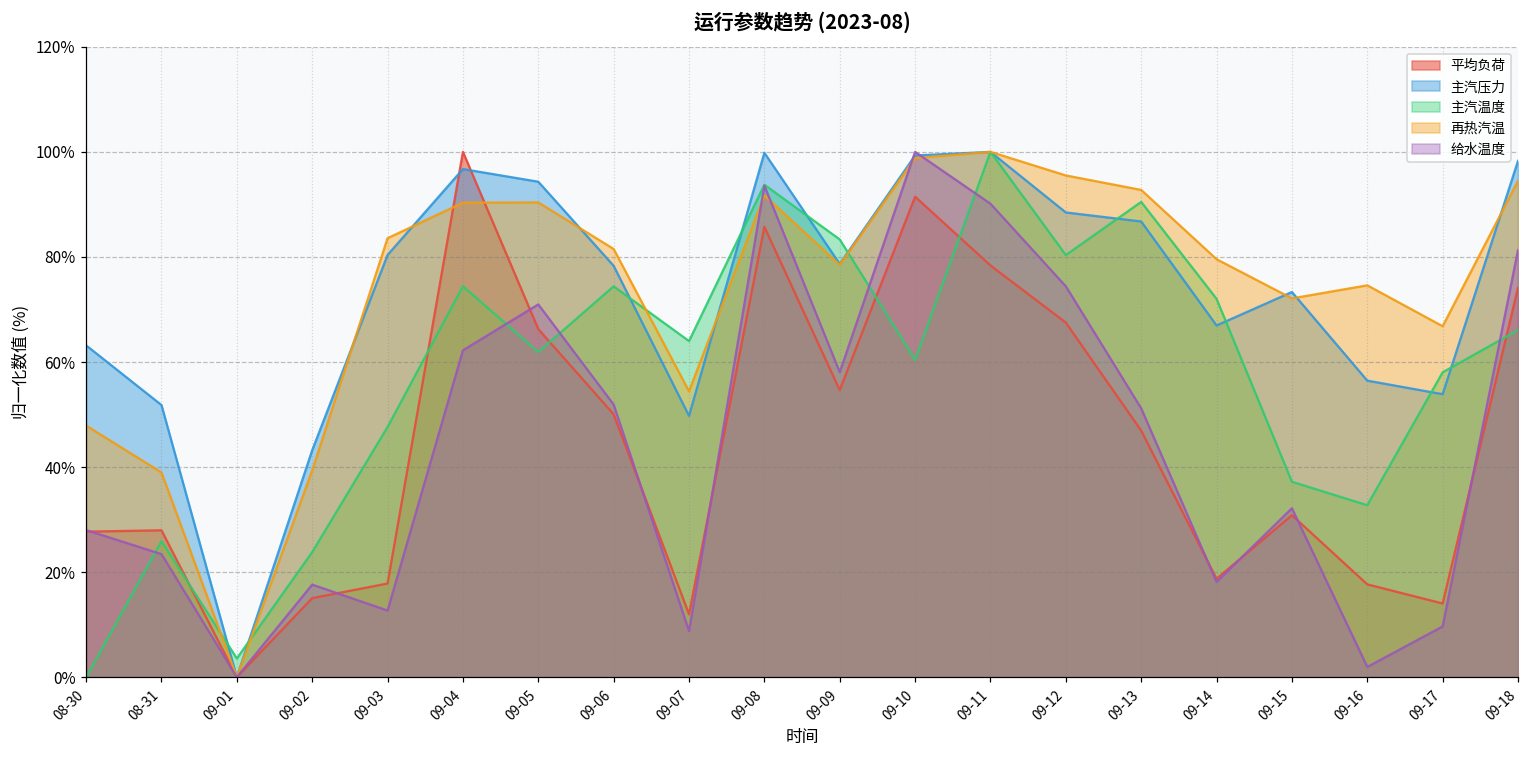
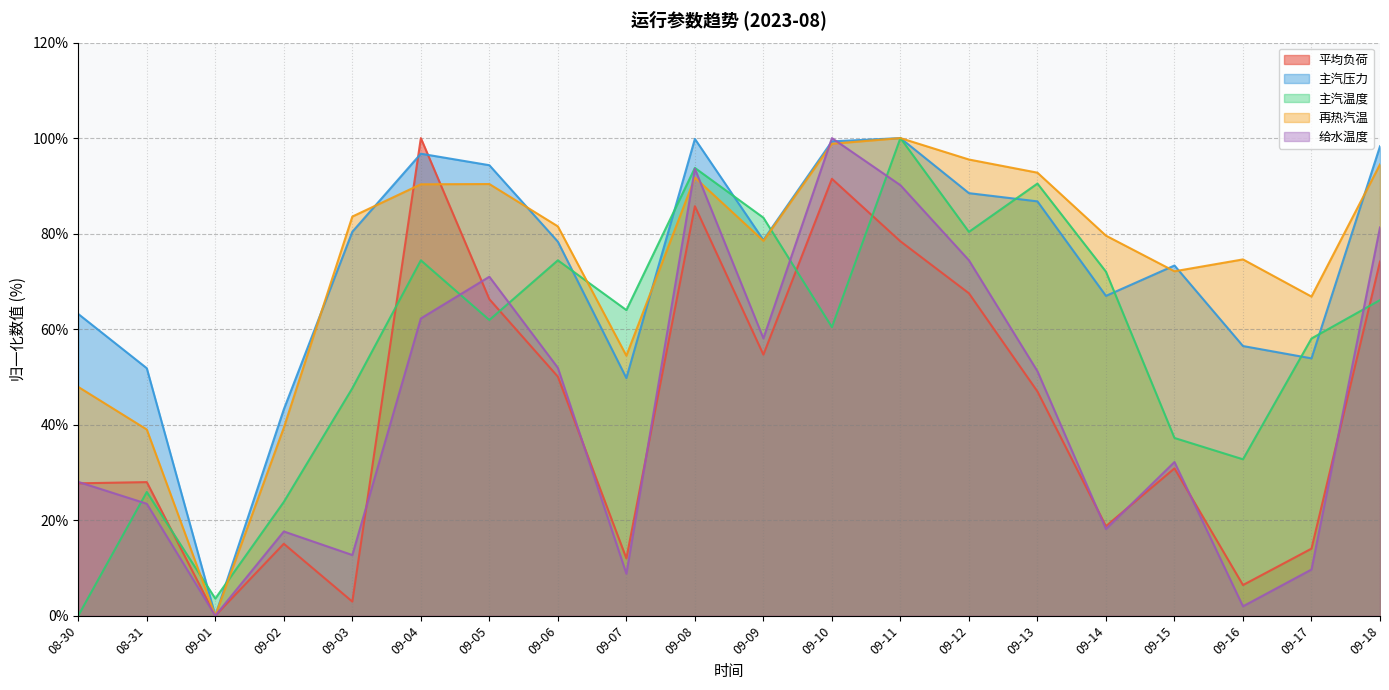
平均负荷, 09-03: 18% -> 3%
平均负荷, 09-16: 18% -> 6%
